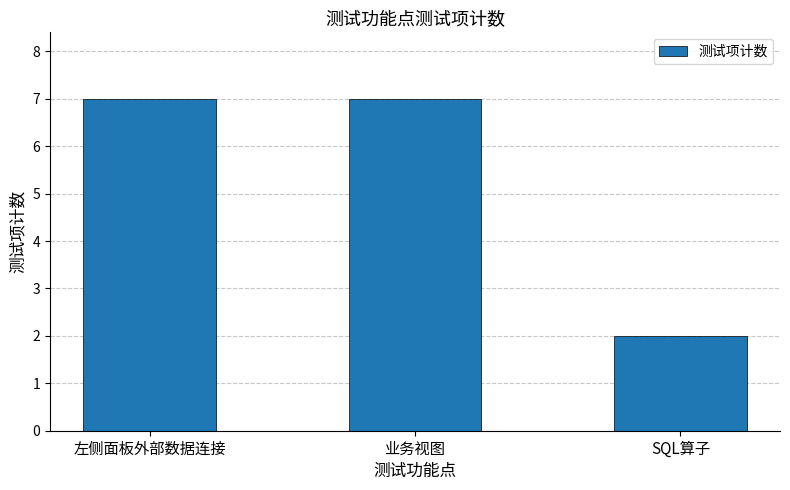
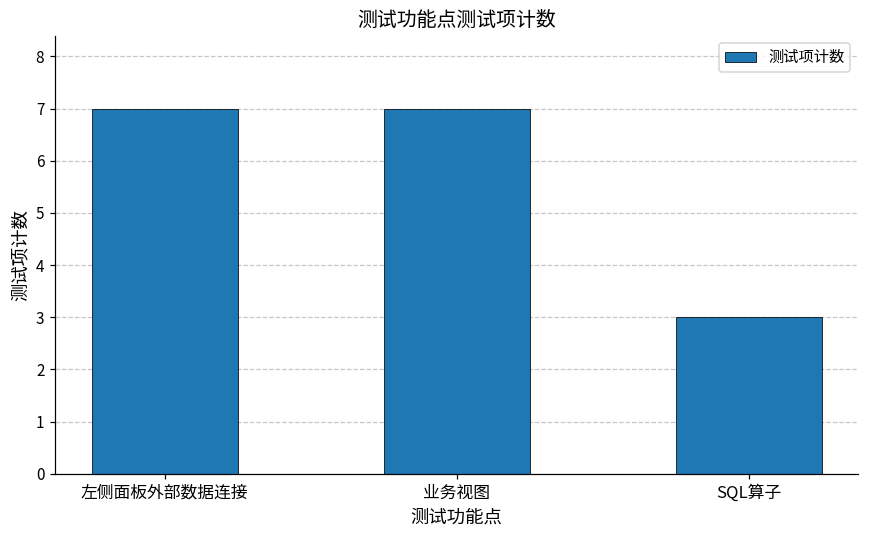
SQL算子: 2 -> 3
